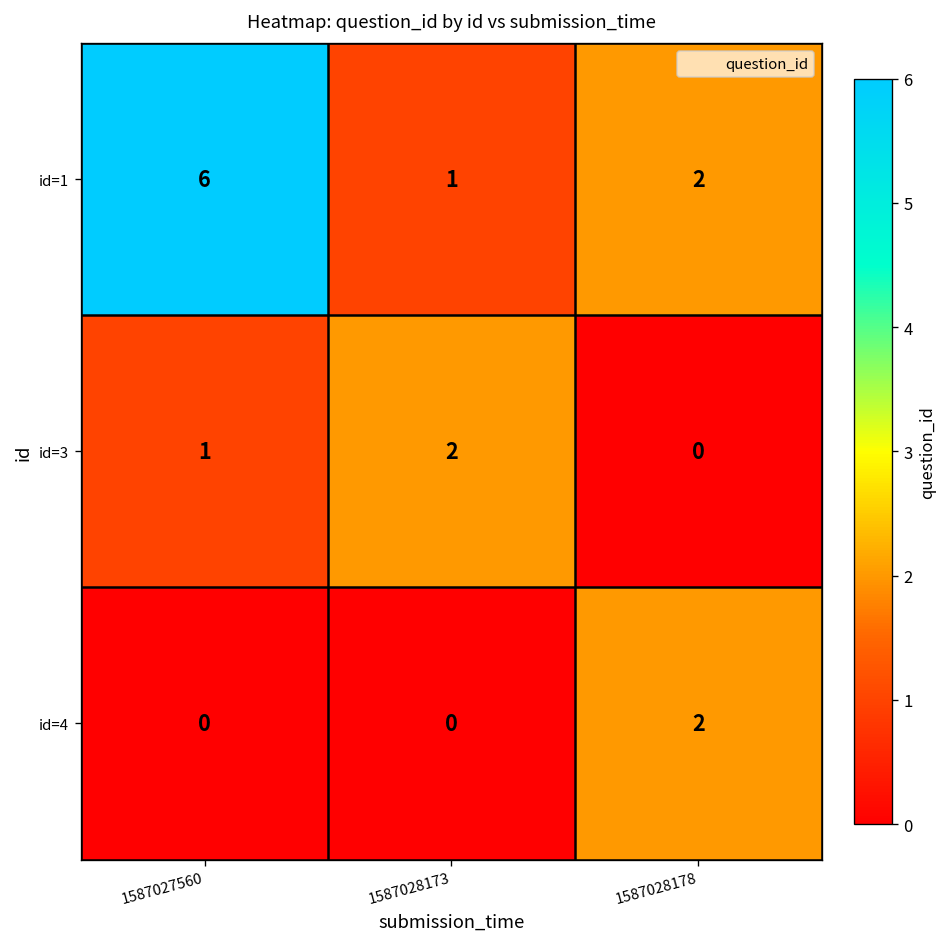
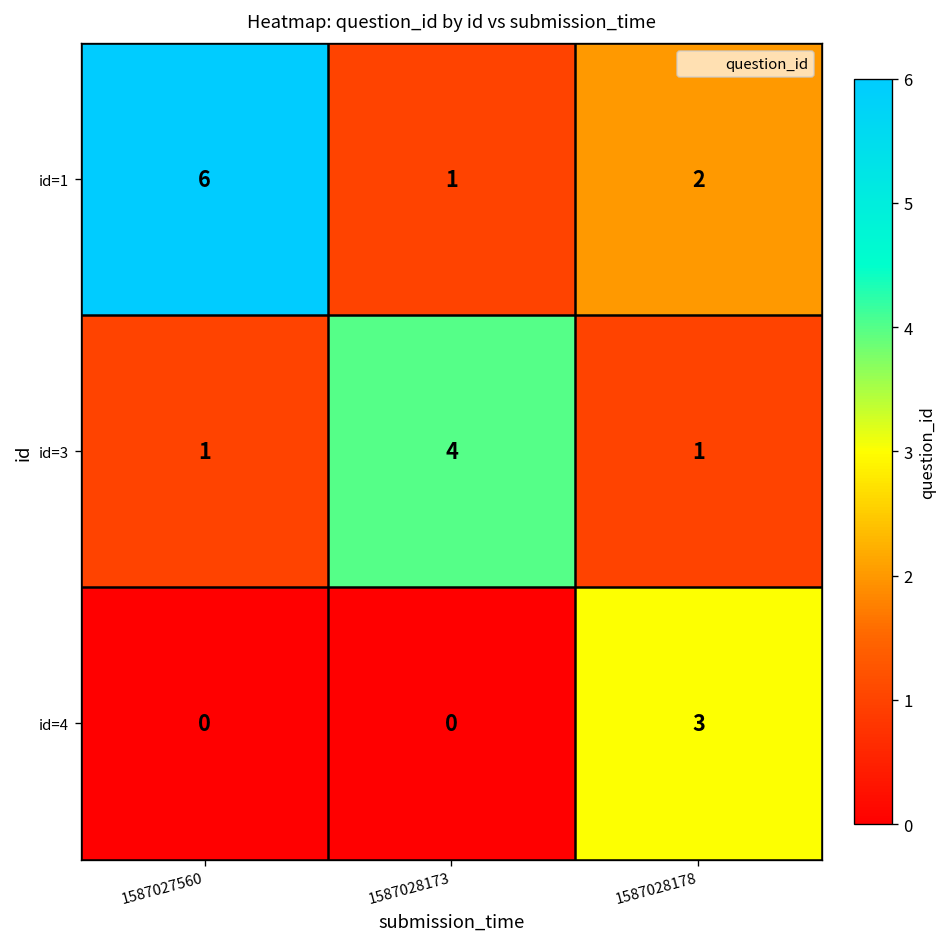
id=3, 1587028173: 2 -> 4
id=3, 1587028178: 0 -> 1
id=4, 1587028178: 2 -> 3
